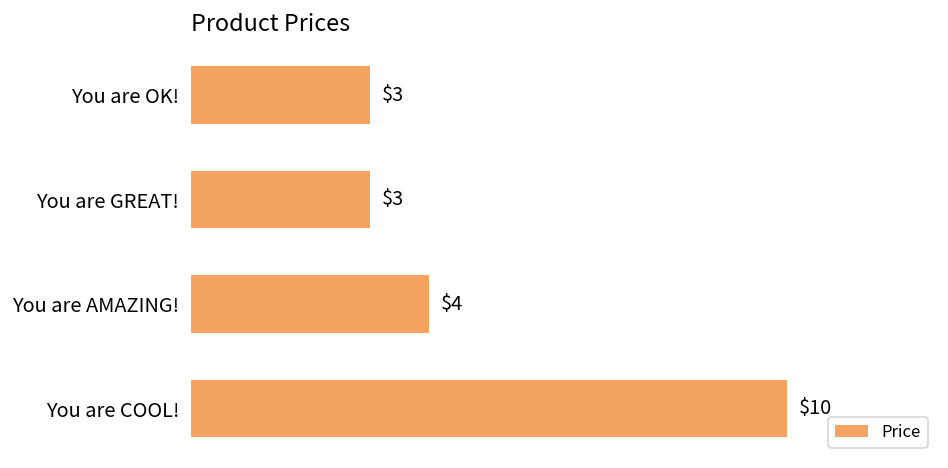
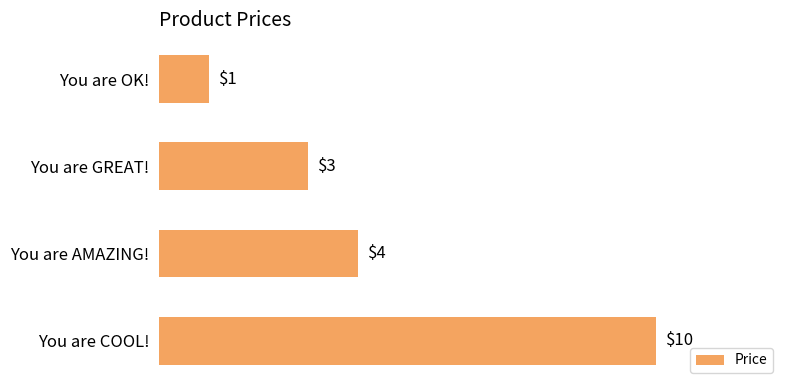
You are OK!: $3 -> $1
